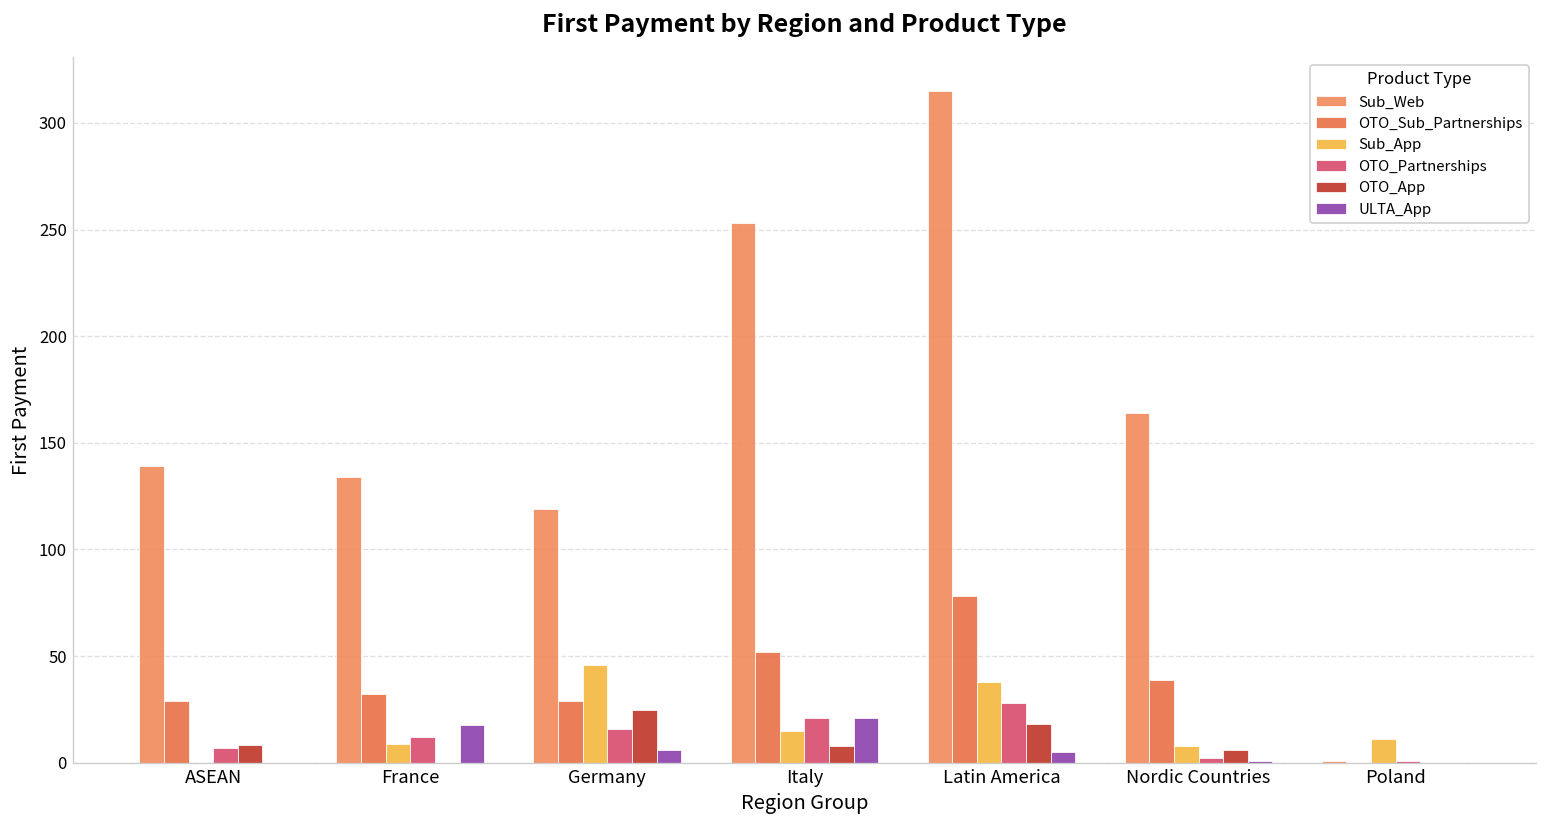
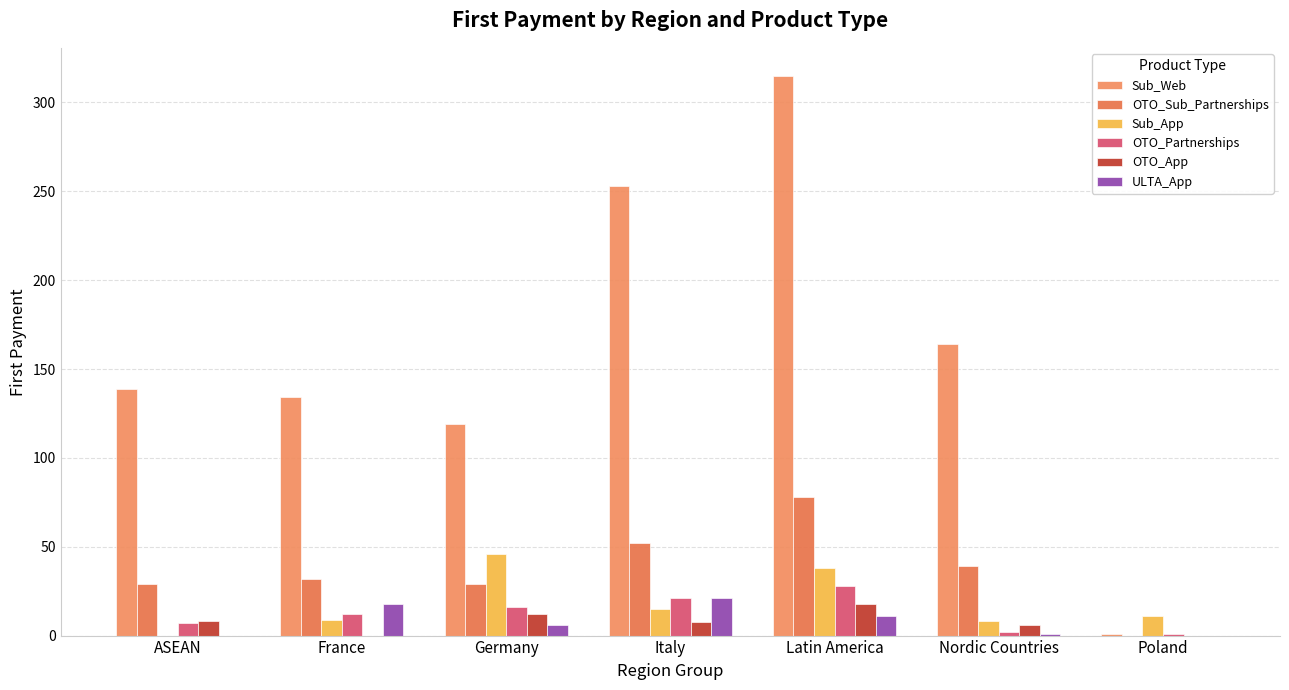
OTO_App, Germany: 25 -> 12
ULTA_App, Latin America: 5 -> 11
